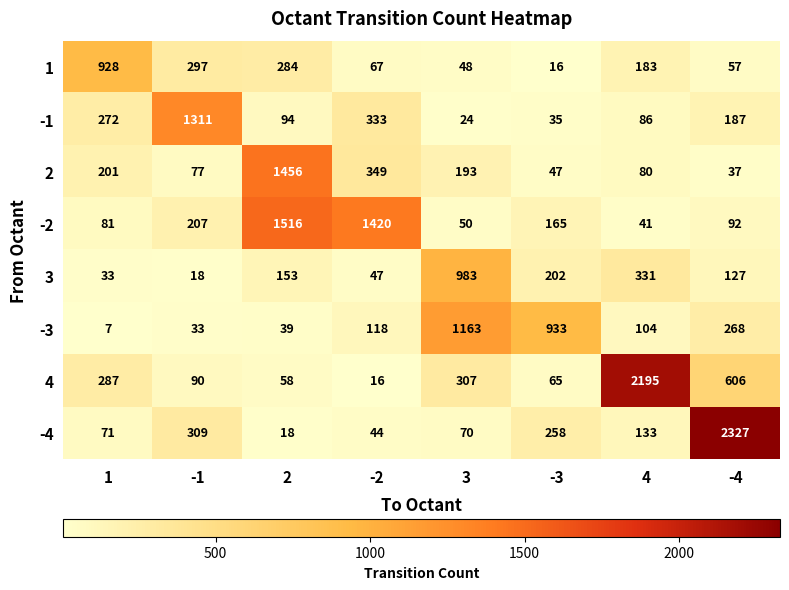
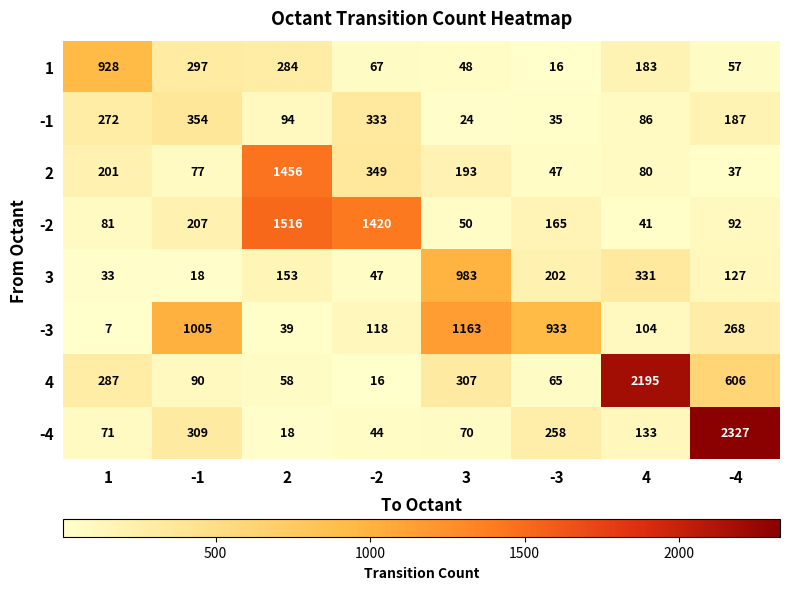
-1, -1: 1311 -> 354
-3, -1: 33 -> 1005
